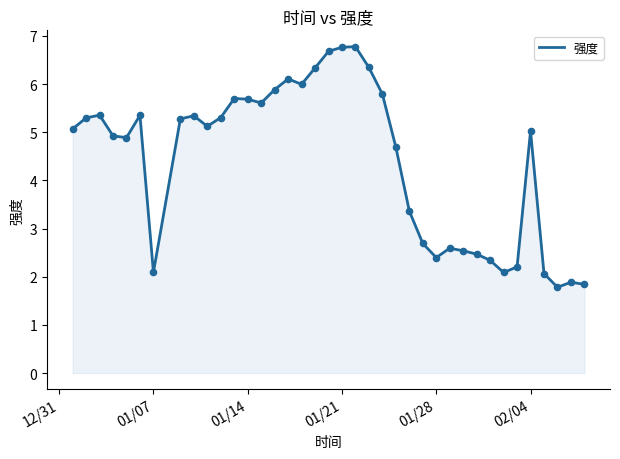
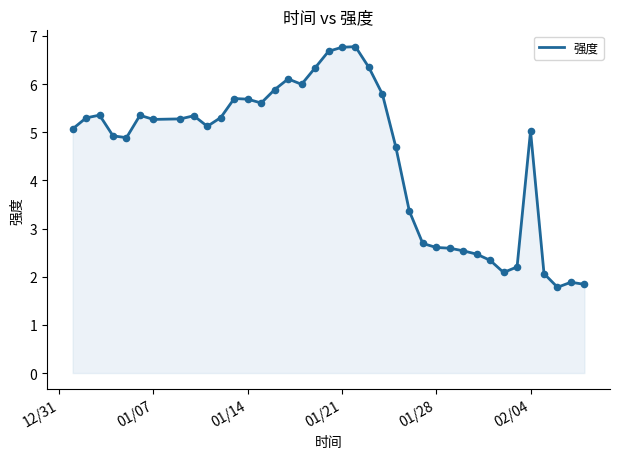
01/07: 2.1 -> 5.3
01/28: 2.4 -> 2.6
